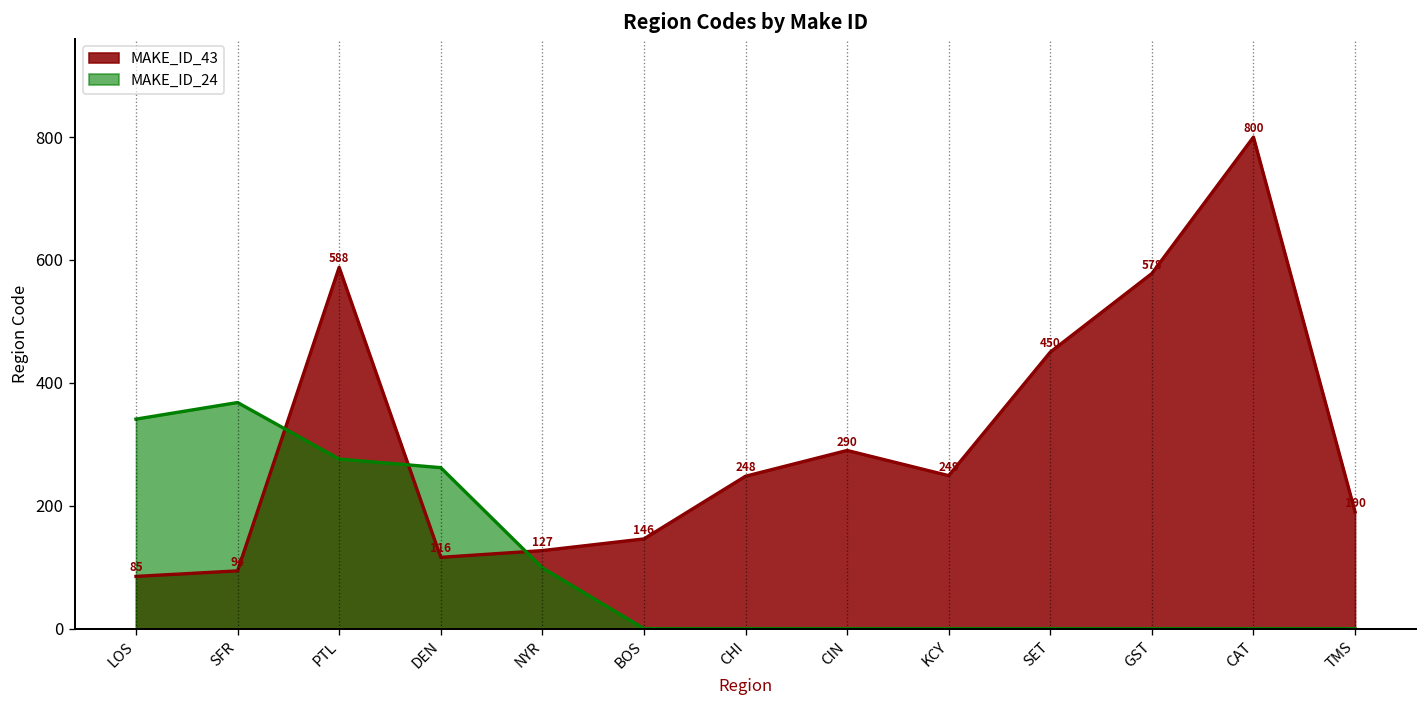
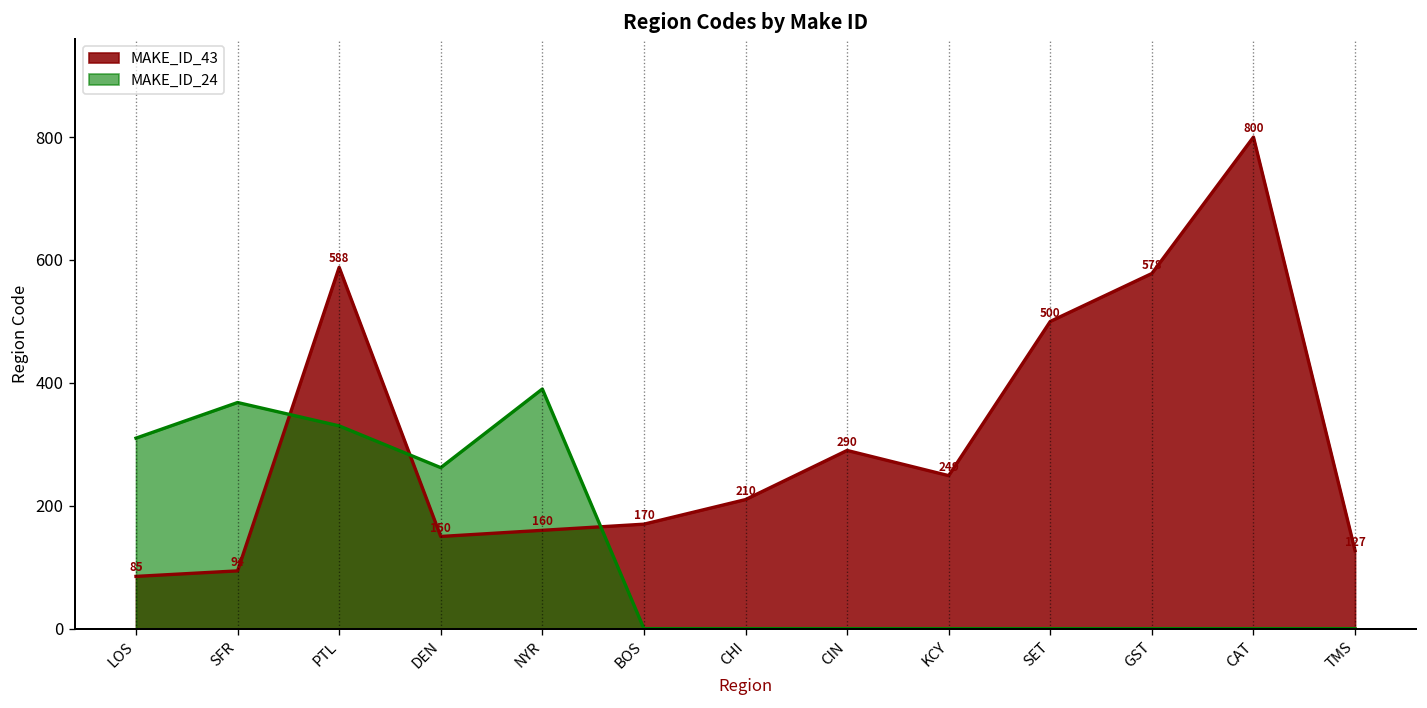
MAKE_ID_24, LOS: 340 -> 310
MAKE_ID_24, PTL: 280 -> 330
MAKE_ID_43, DEN: 116 -> 150
MAKE_ID_43, NYR: 127 -> 160
MAKE_ID_24, NYR: 100 -> 390
MAKE_ID_43, BOS: 146 -> 170
MAKE_ID_43, CHI: 248 -> 210
MAKE_ID_43, SET: 450 -> 500
MAKE_ID_43, TMS: 190 -> 130
